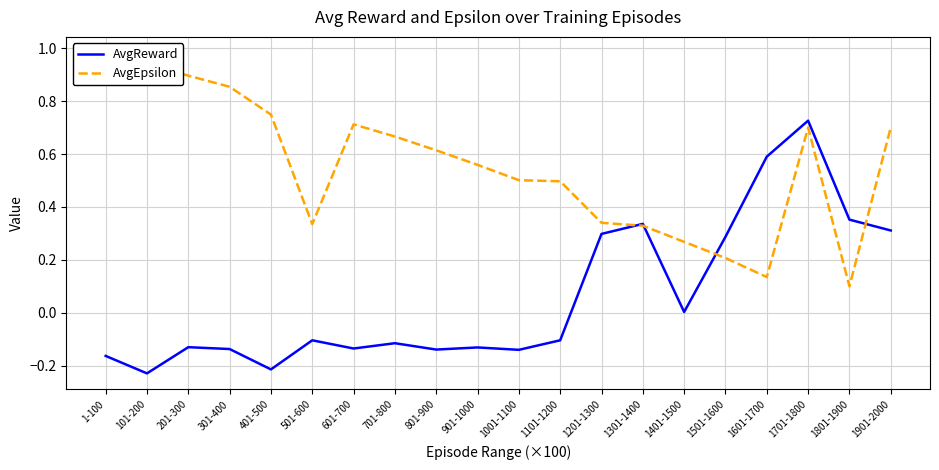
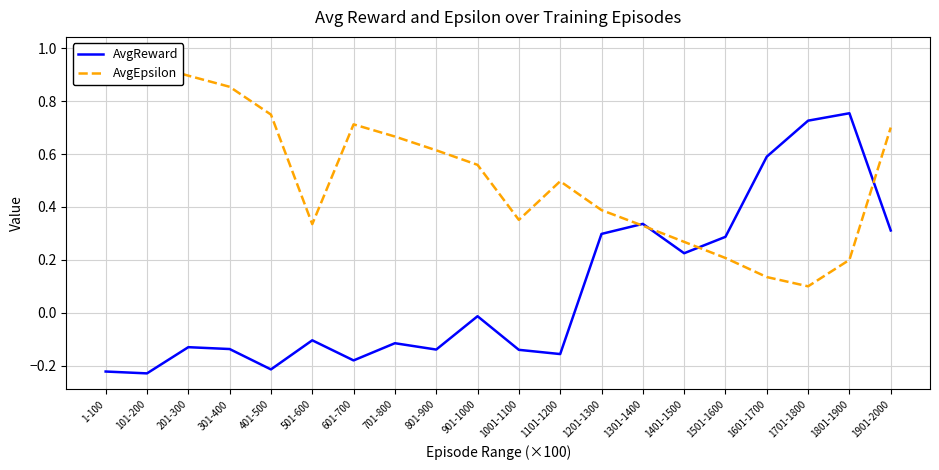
AvgReward, 1-100: -0.16 -> -0.22
AvgReward, 601-700: -0.14 -> -0.18
AvgReward, 901-1000: -0.13 -> -0.01
AvgEpsilon, 1001-1100: 0.50 -> 0.35
AvgReward, 1101-1200: -0.10 -> -0.16
AvgEpsilon, 1201-1300: 0.34 -> 0.39
AvgReward, 1401-1500: 0.00 -> 0.23
AvgEpsilon, 1701-1800: 0.7 -> 0.1
AvgReward, 1801-1900: 0.35 -> 0.75
AvgEpsilon, 1801-1900: 0.1 -> 0.2
